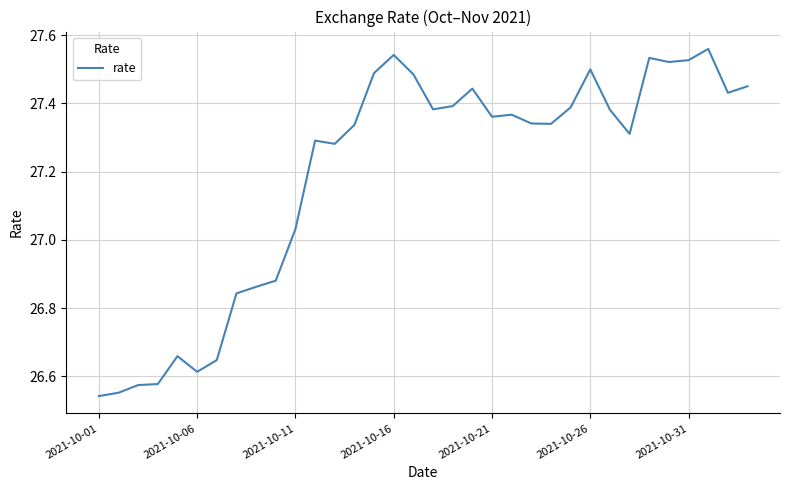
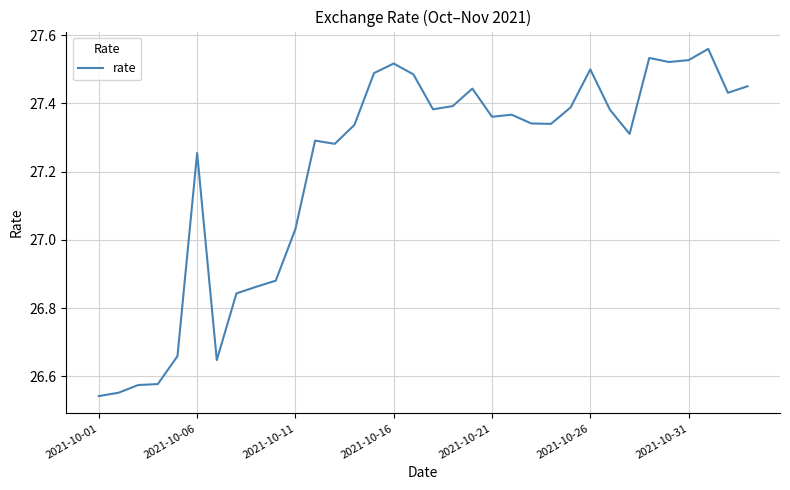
2021-10-06: 26.61 -> 27.25
2021-10-16: 27.54 -> 27.52
